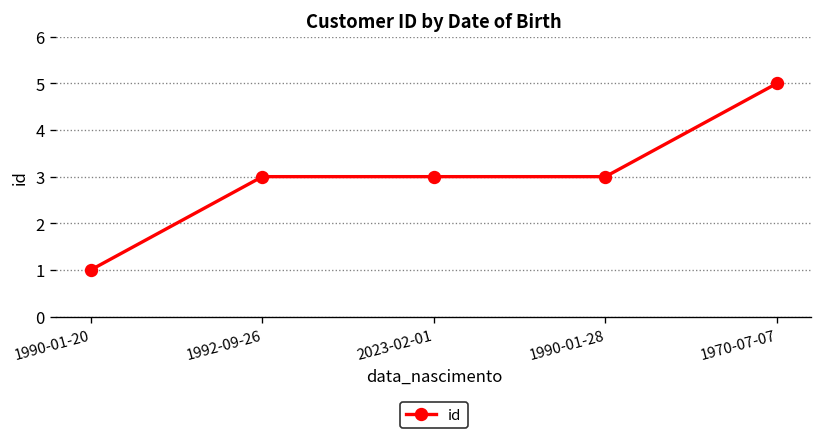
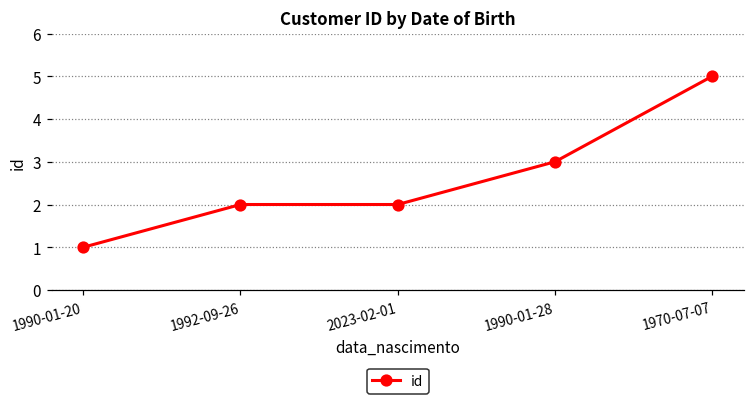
1992-09-26: 3 -> 2
2023-02-01: 3 -> 2
